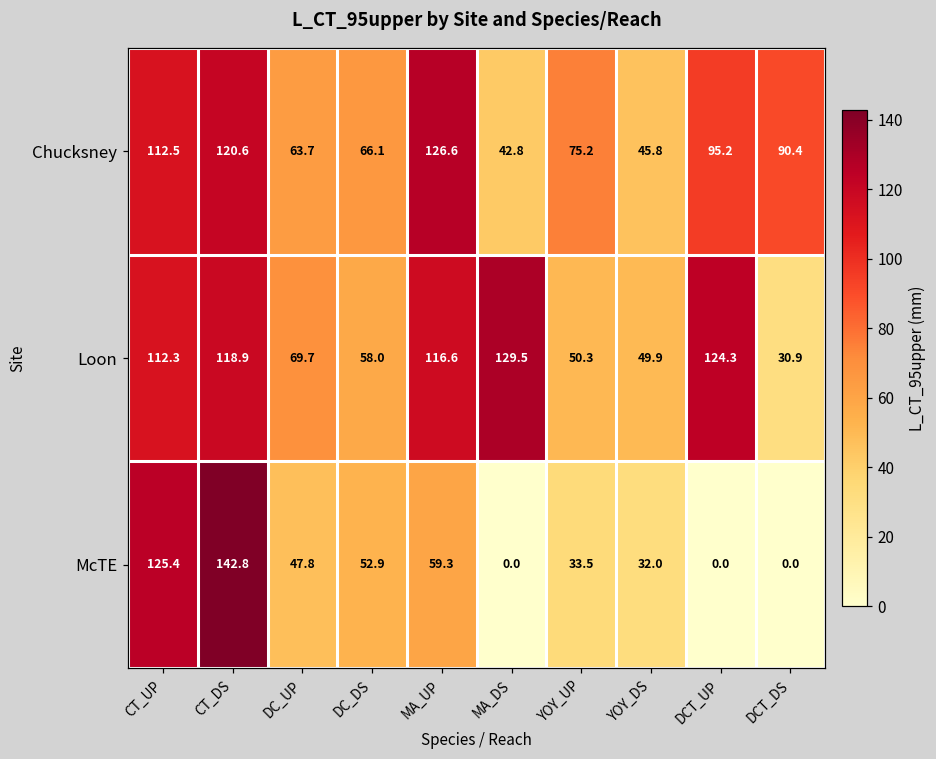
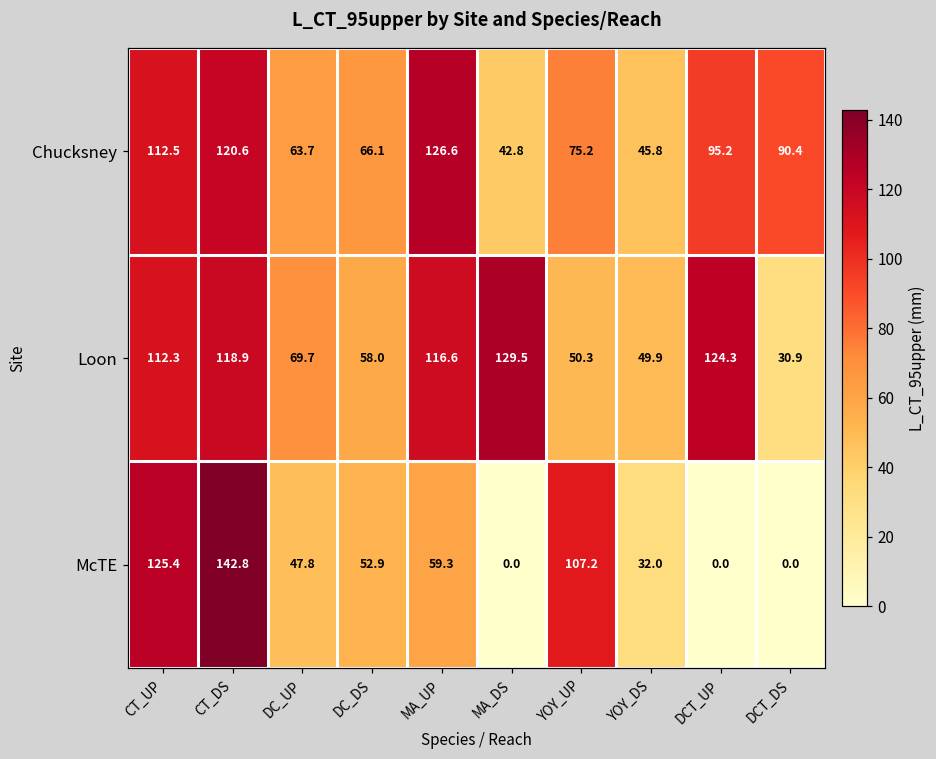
McTE, YOY_UP: 33.5 -> 107.2
